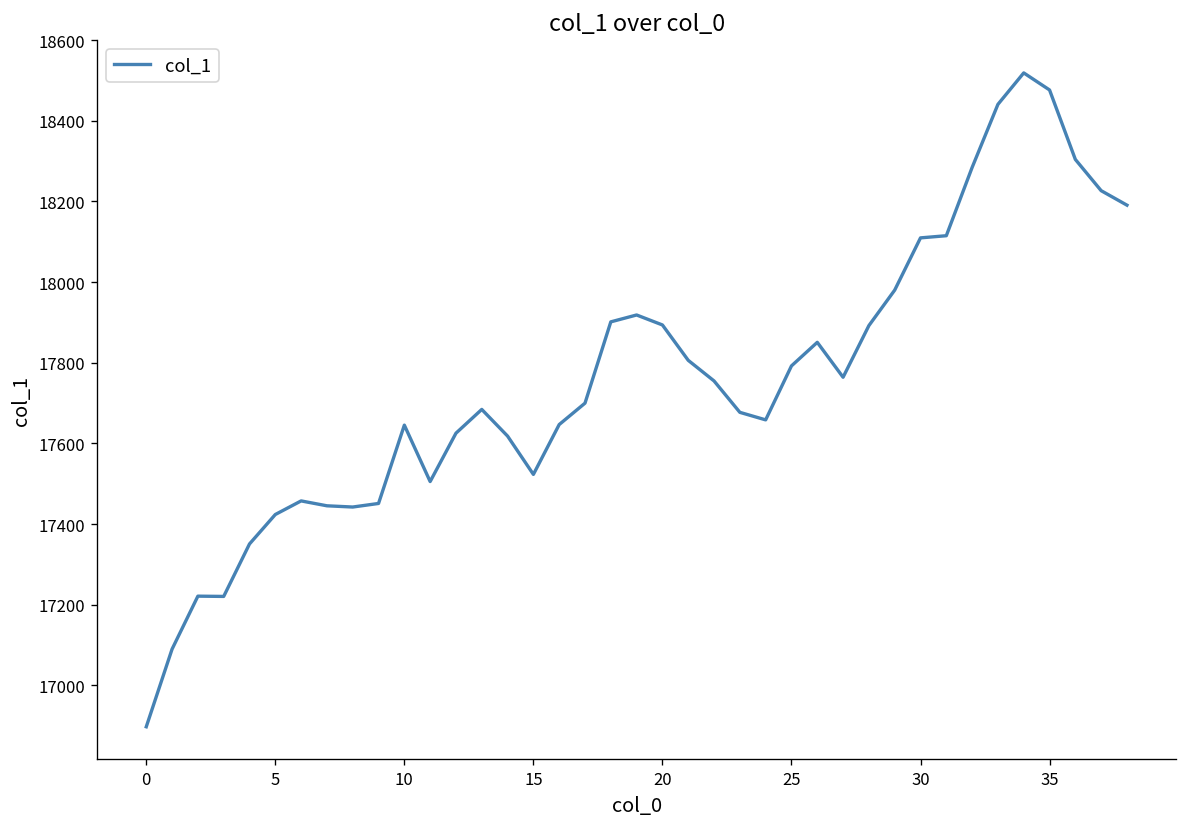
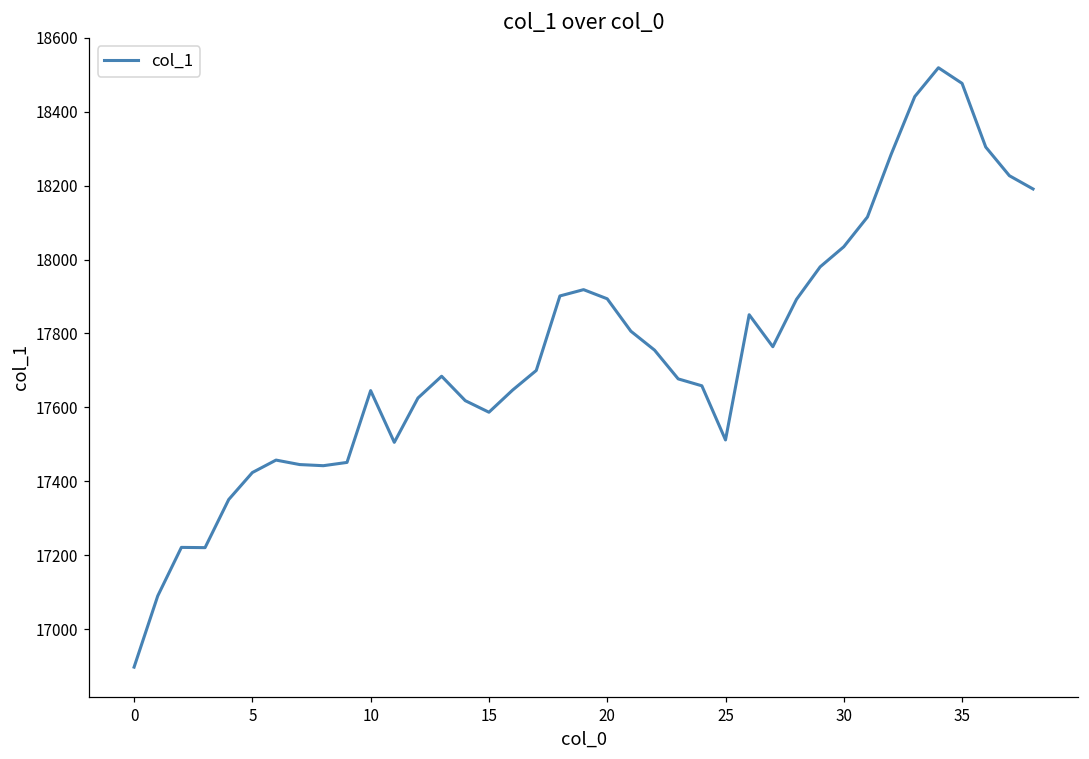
15: 17520 -> 17590
25: 17790 -> 17510
30: 18110 -> 18030
